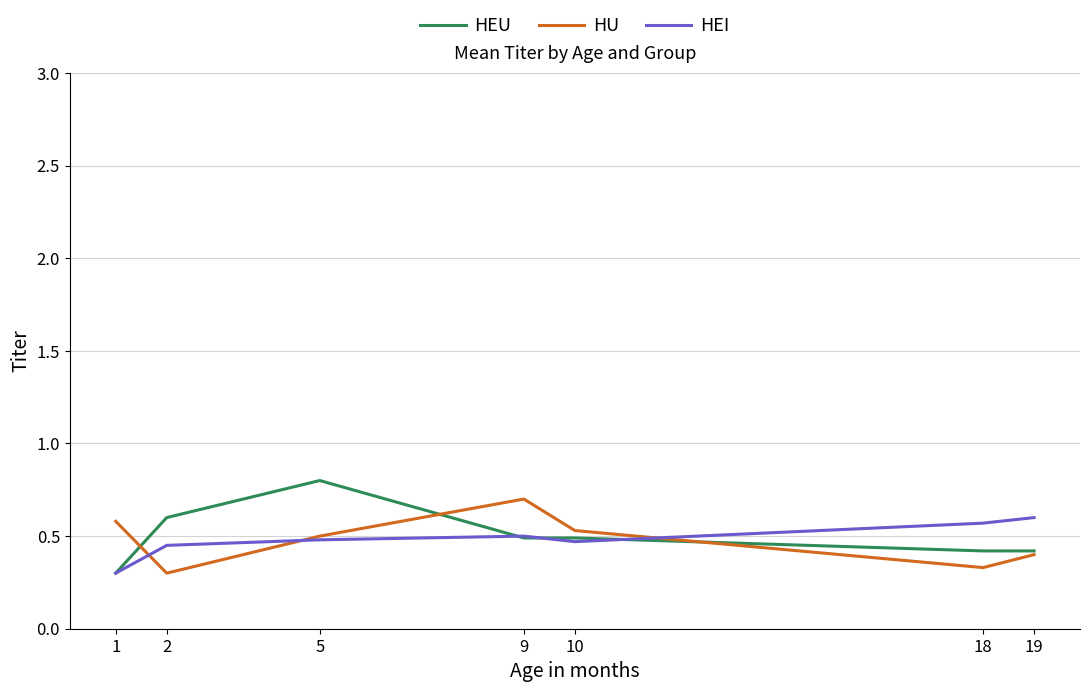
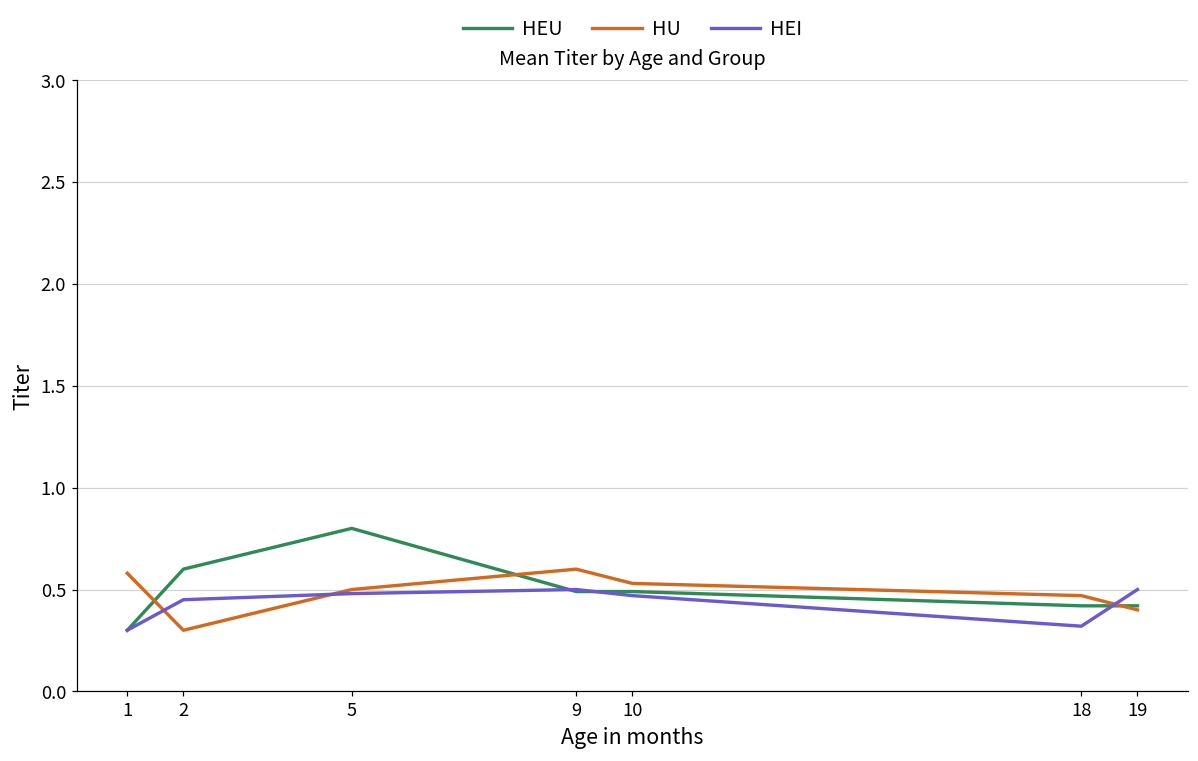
HU, 9: 0.7 -> 0.6
HU, 18: 0.33 -> 0.47
HEI, 18: 0.57 -> 0.32
HEI, 19: 0.6 -> 0.5
